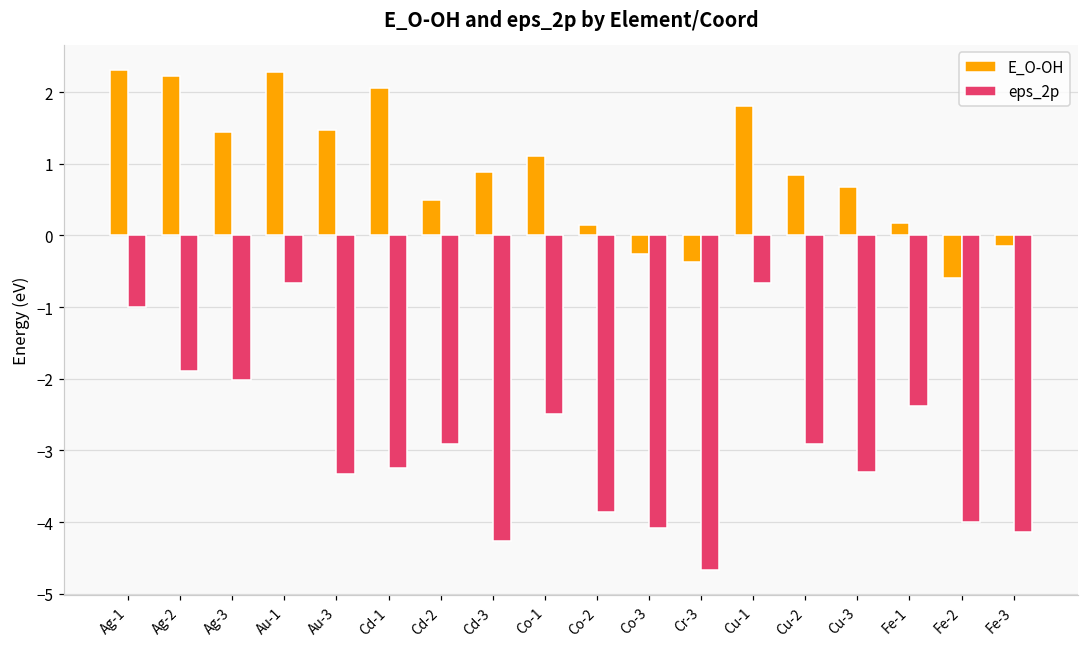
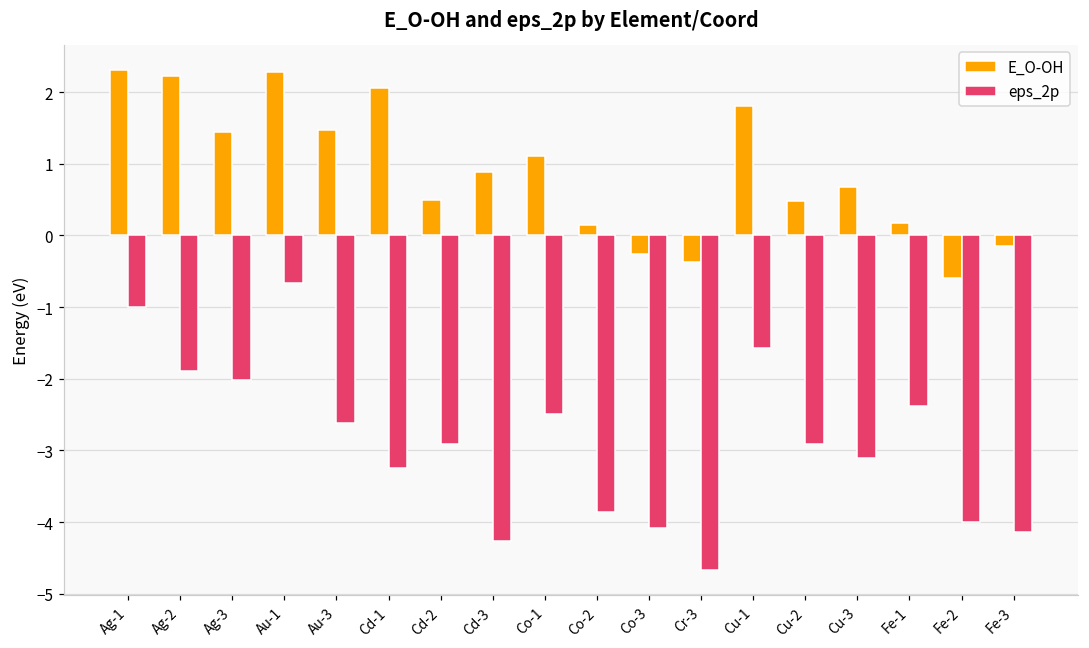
eps_2p, Au-3: -3.3 -> -2.6
eps_2p, Cu-1: -0.7 -> -1.6
E_O-OH, Cu-2: 0.8 -> 0.5
eps_2p, Cu-3: -3.3 -> -3.1
